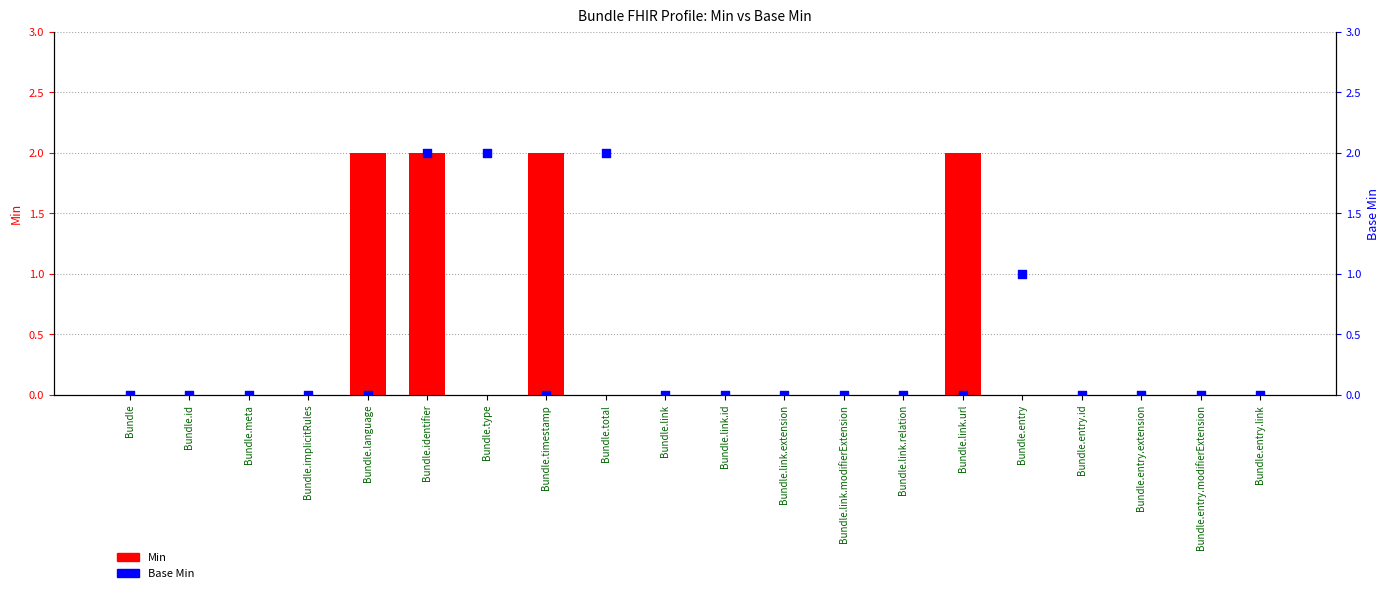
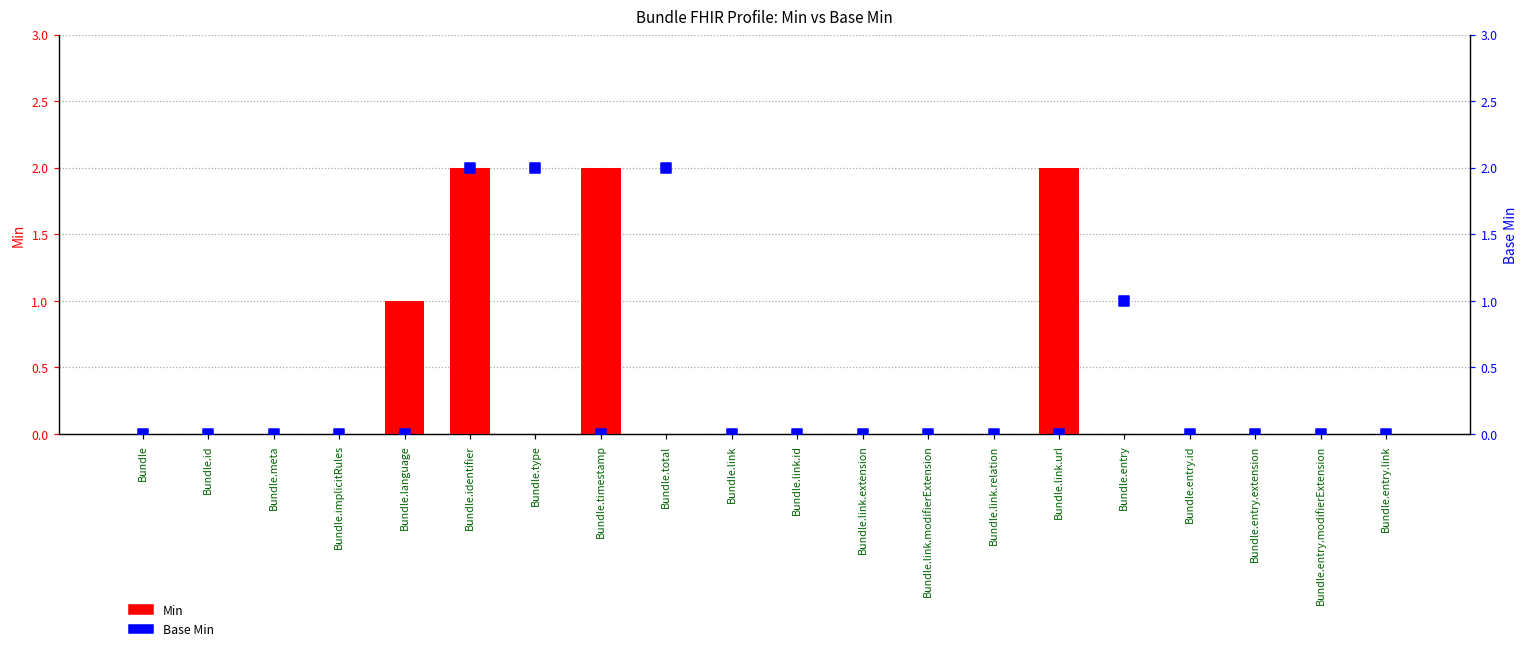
Min, Bundle.language: 2 -> 1
